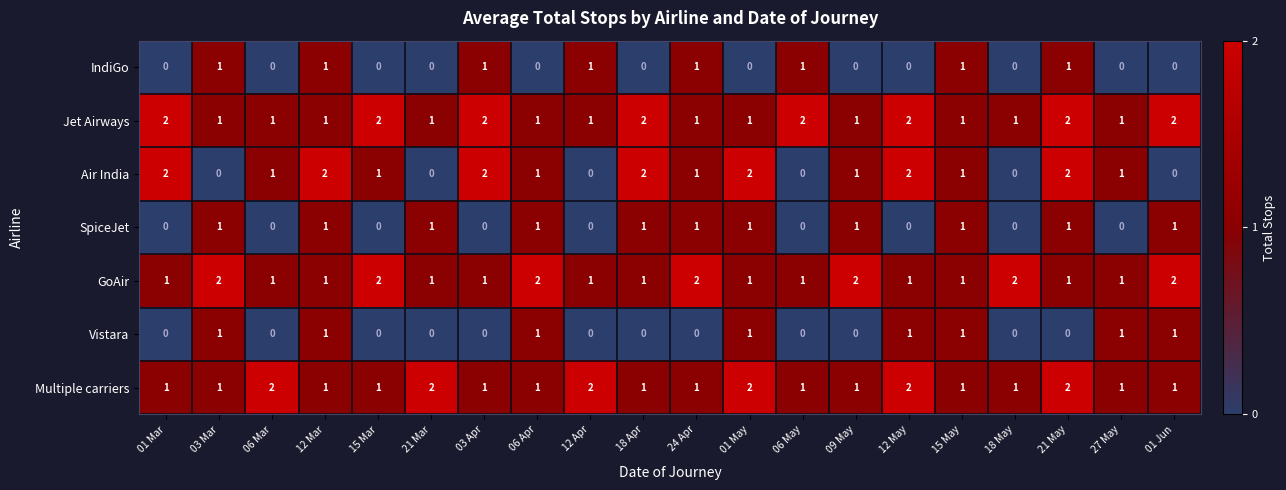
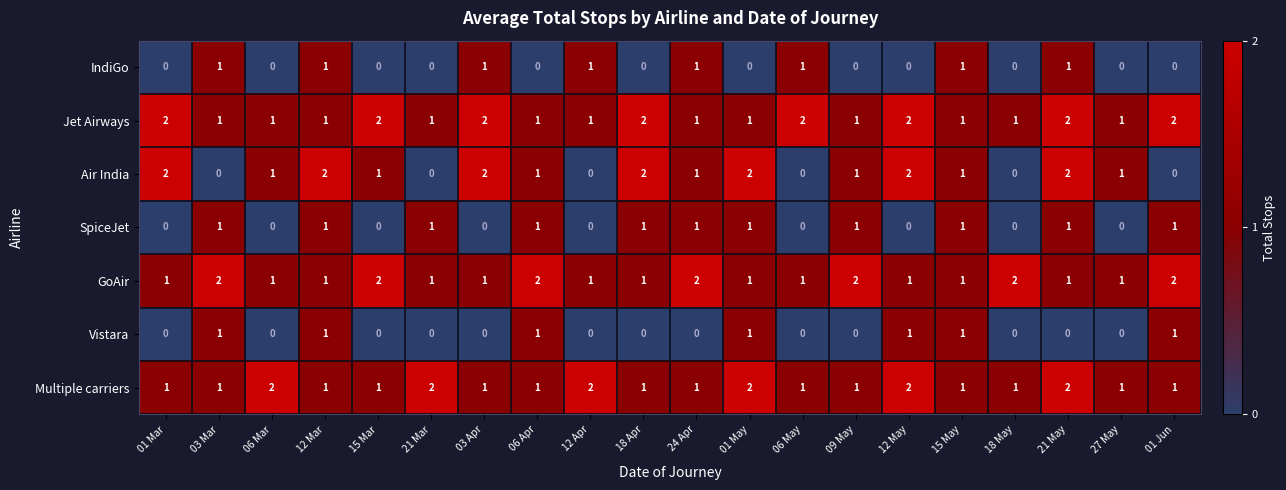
Vistara, 27 May: 1 -> 0
